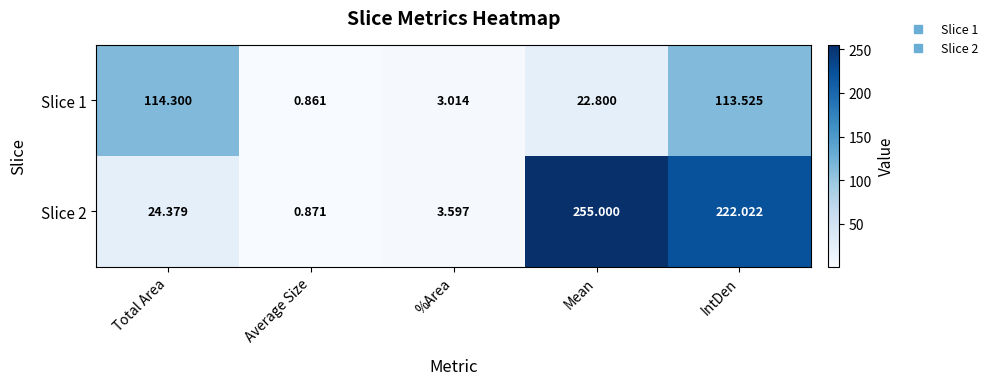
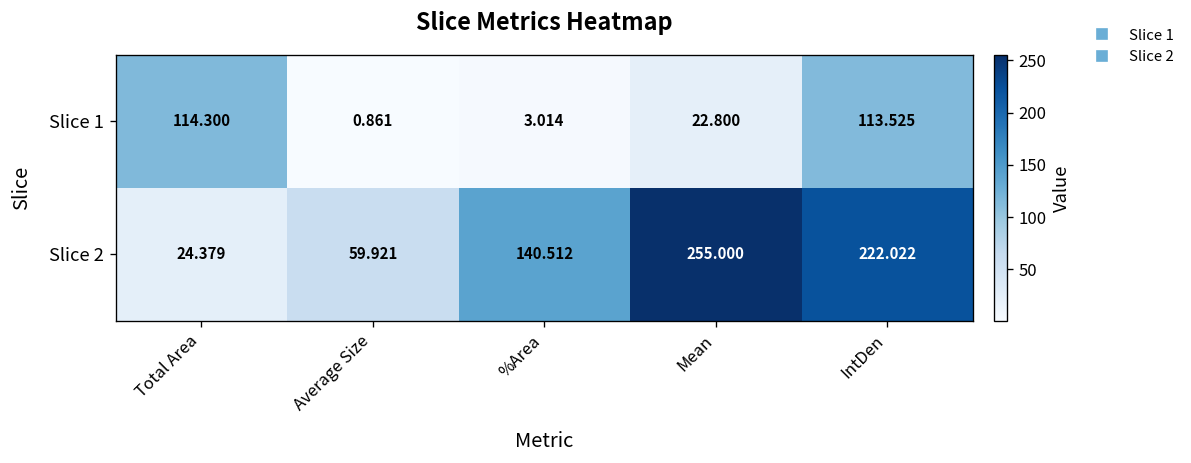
Slice 2, Average Size: 0.871 -> 59.921
Slice 2, %Area: 3.597 -> 140.512
